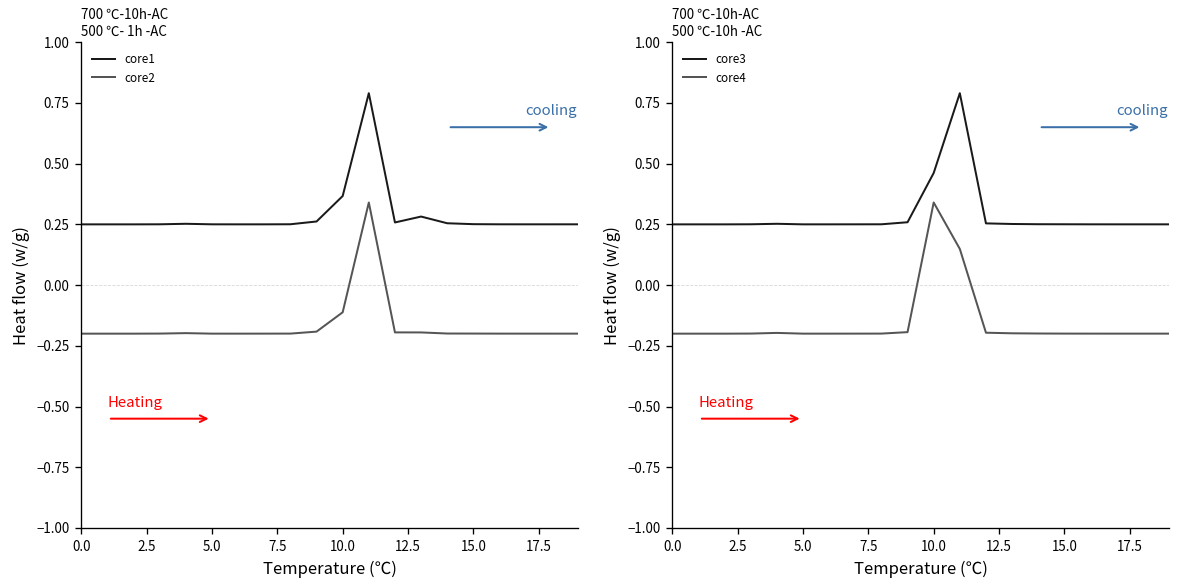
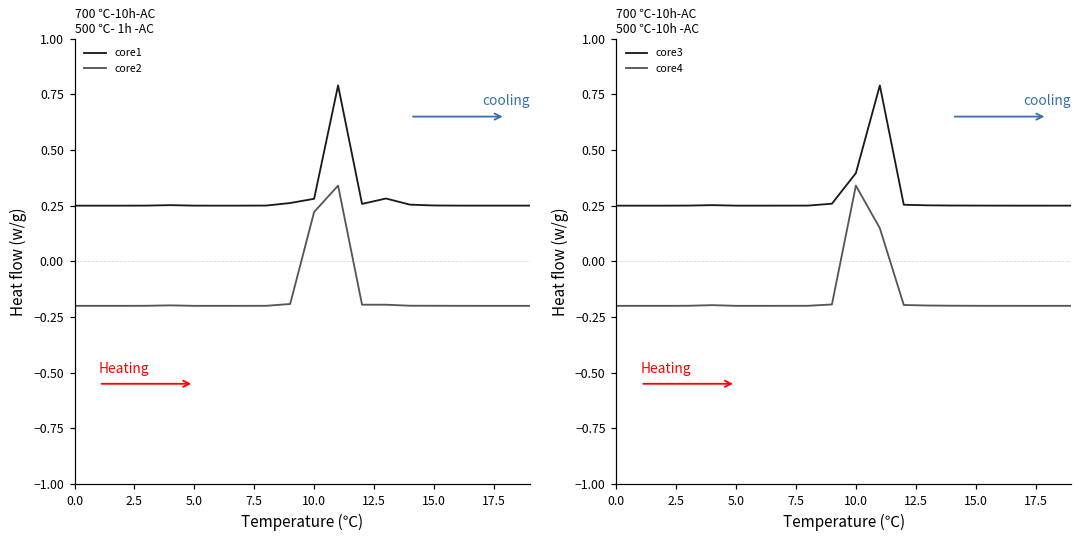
700 ℃-10h-AC 500 ℃- 1h -AC, core1, 10.0: 0.37 -> 0.28
700 ℃-10h-AC 500 ℃- 1h -AC, core2, 10.0: -0.11 -> 0.22
700 ℃-10h-AC 500 ℃-10h -AC, core3, 10.0: 0.46 -> 0.40
